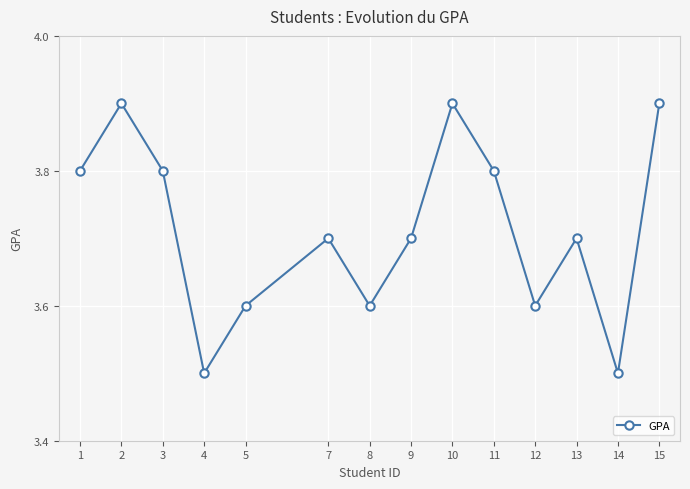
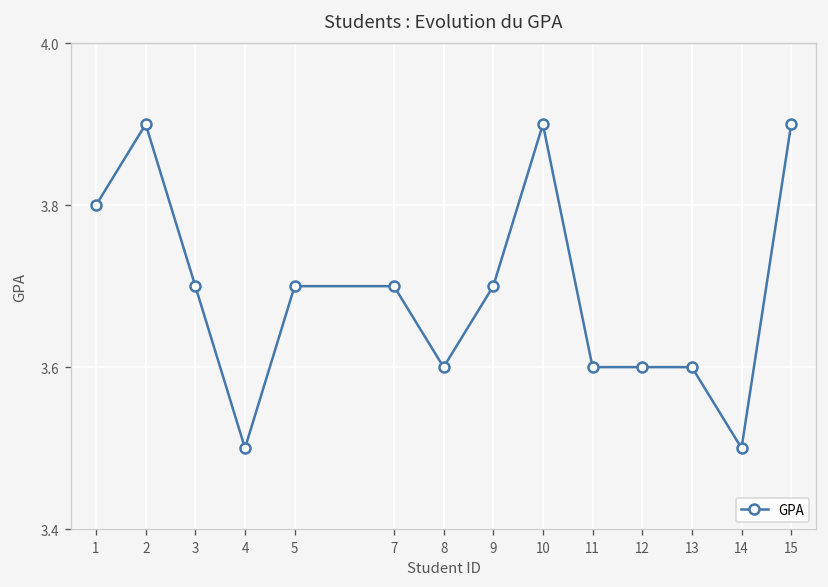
3: 3.8 -> 3.7
5: 3.6 -> 3.7
11: 3.8 -> 3.6
13: 3.7 -> 3.6
